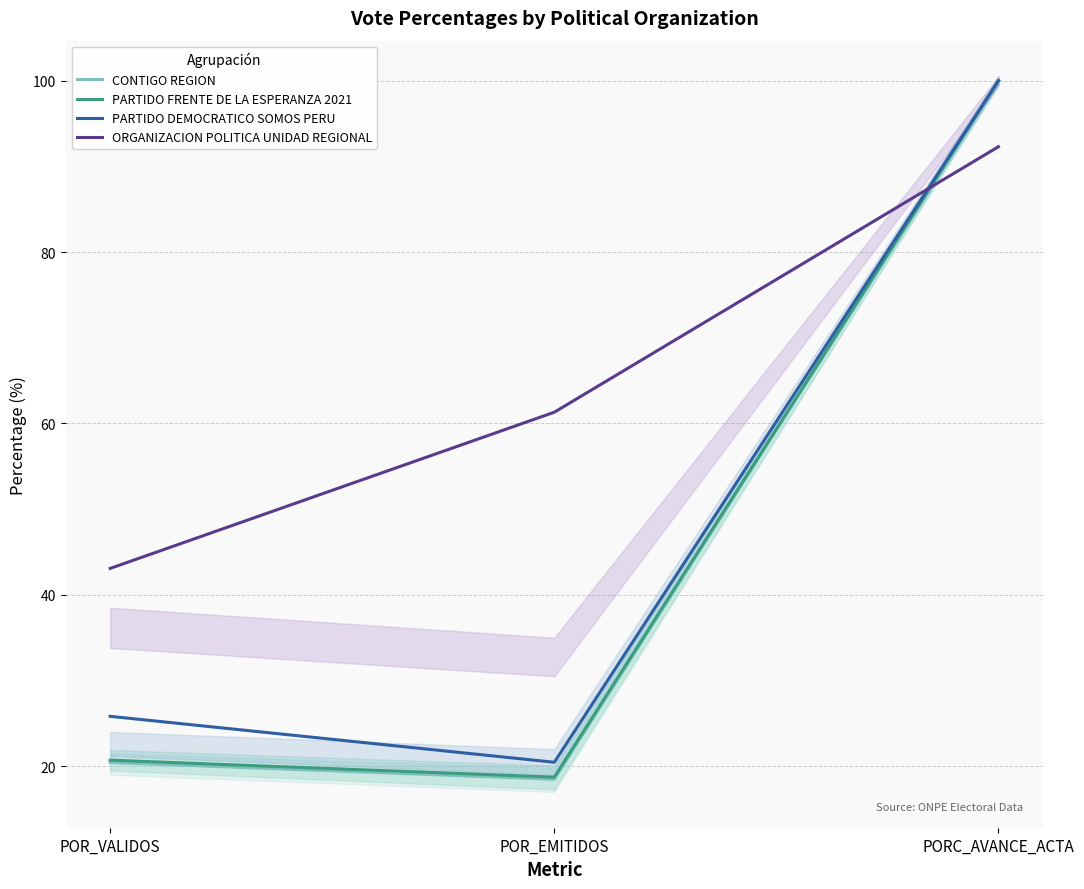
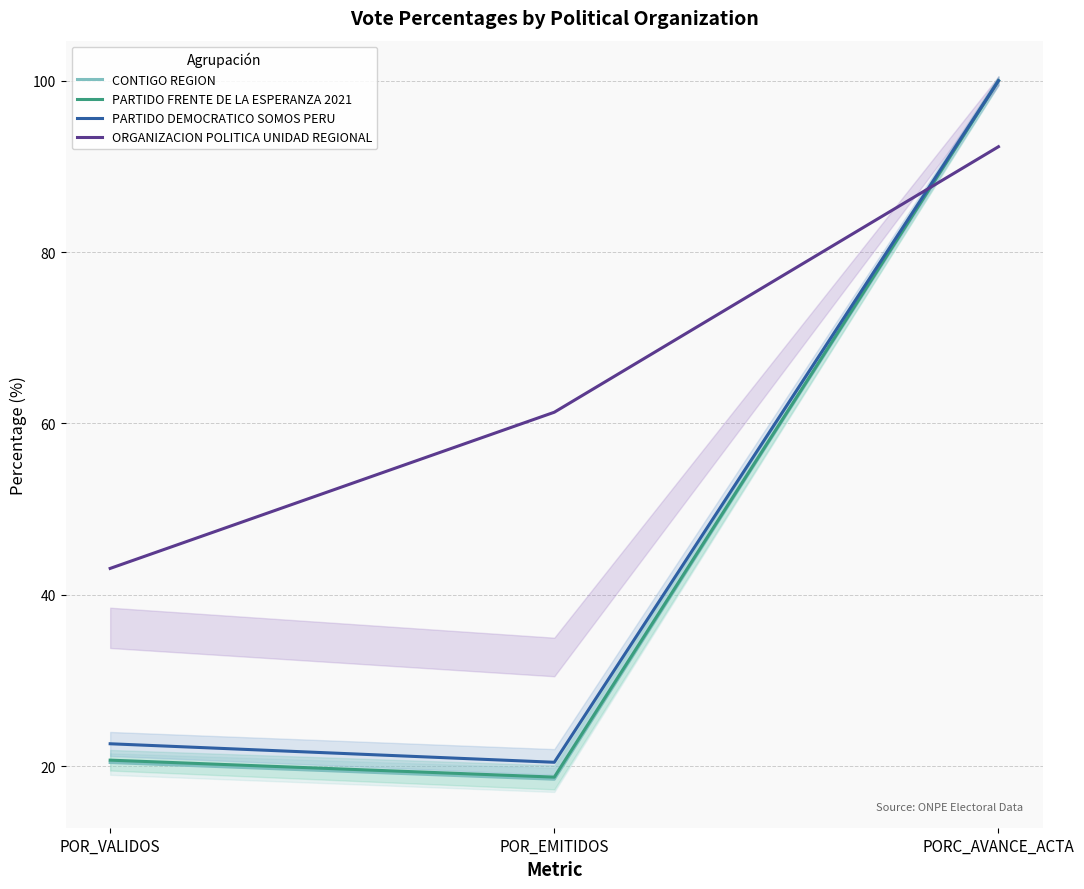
PARTIDO DEMOCRATICO SOMOS PERU, POR_VALIDOS: 26 -> 23
